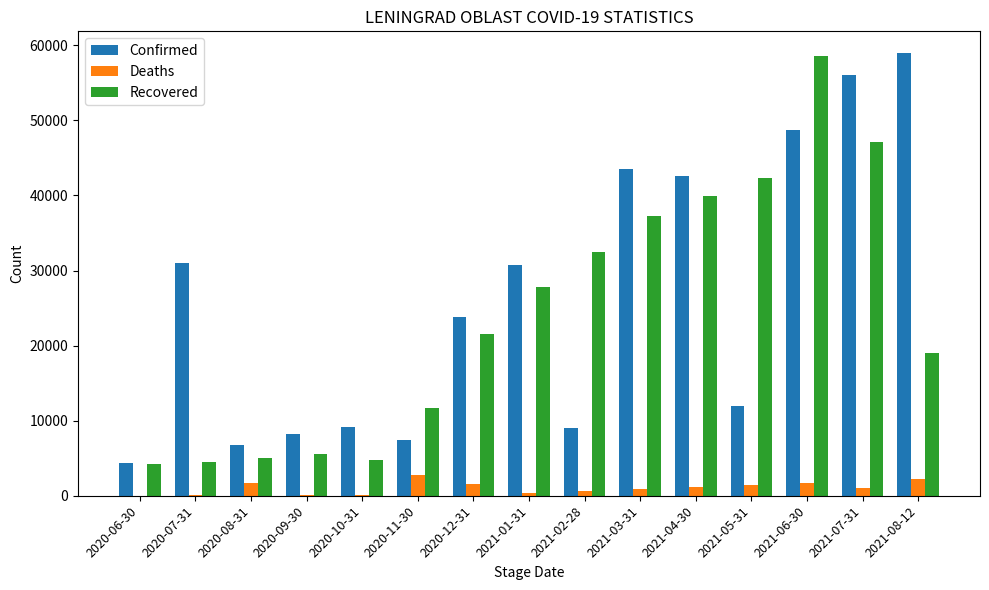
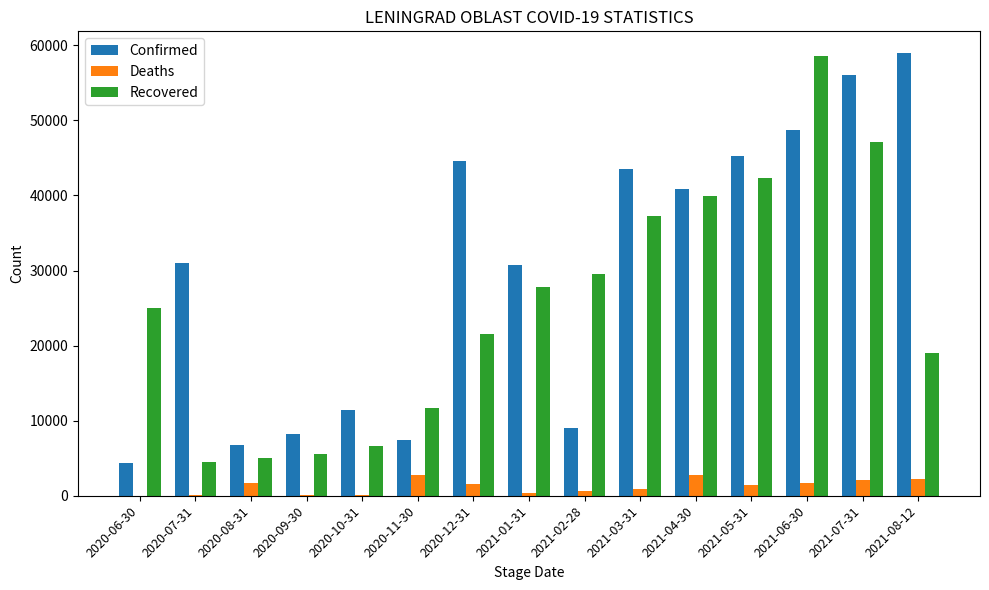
Recovered, 2020-06-30: 4000 -> 25000
Confirmed, 2020-10-31: 9000 -> 11000
Recovered, 2020-10-31: 5000 -> 7000
Confirmed, 2020-12-31: 24000 -> 45000
Recovered, 2021-02-28: 32000 -> 30000
Confirmed, 2021-04-30: 43000 -> 41000
Deaths, 2021-04-30: 1000 -> 3000
Confirmed, 2021-05-31: 12000 -> 45000
Deaths, 2021-07-31: 1000 -> 2000
